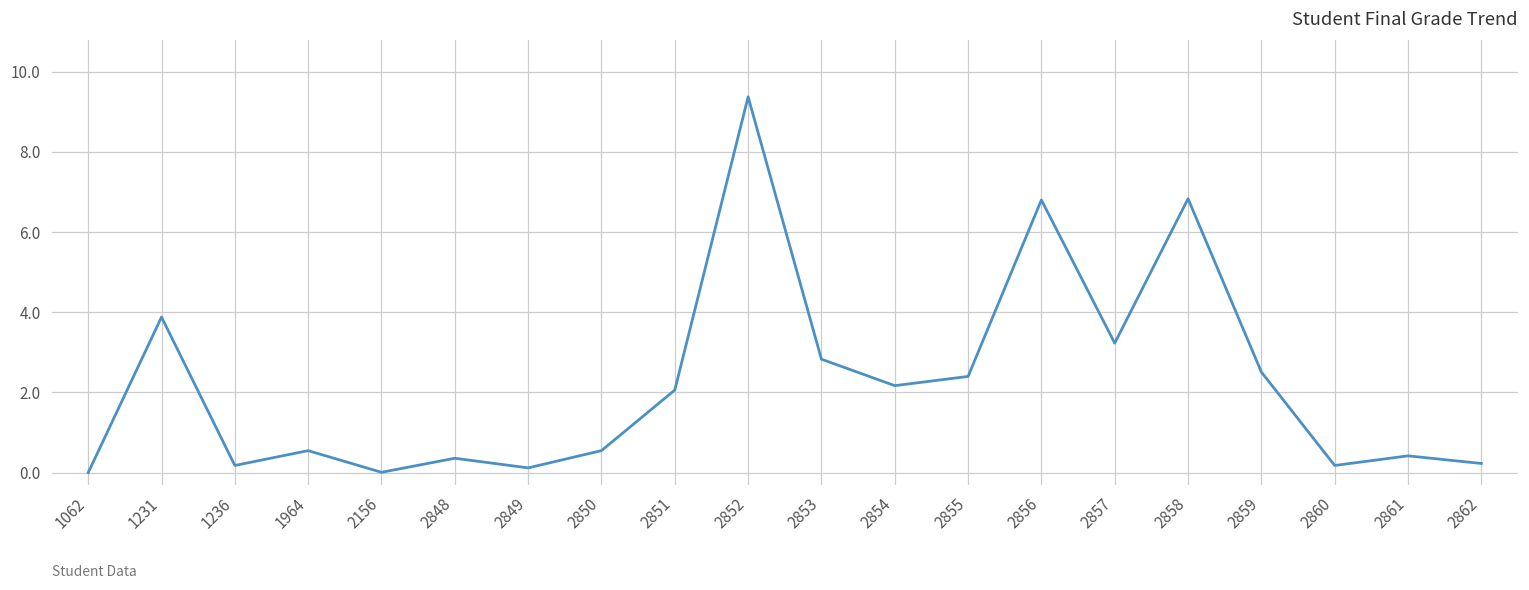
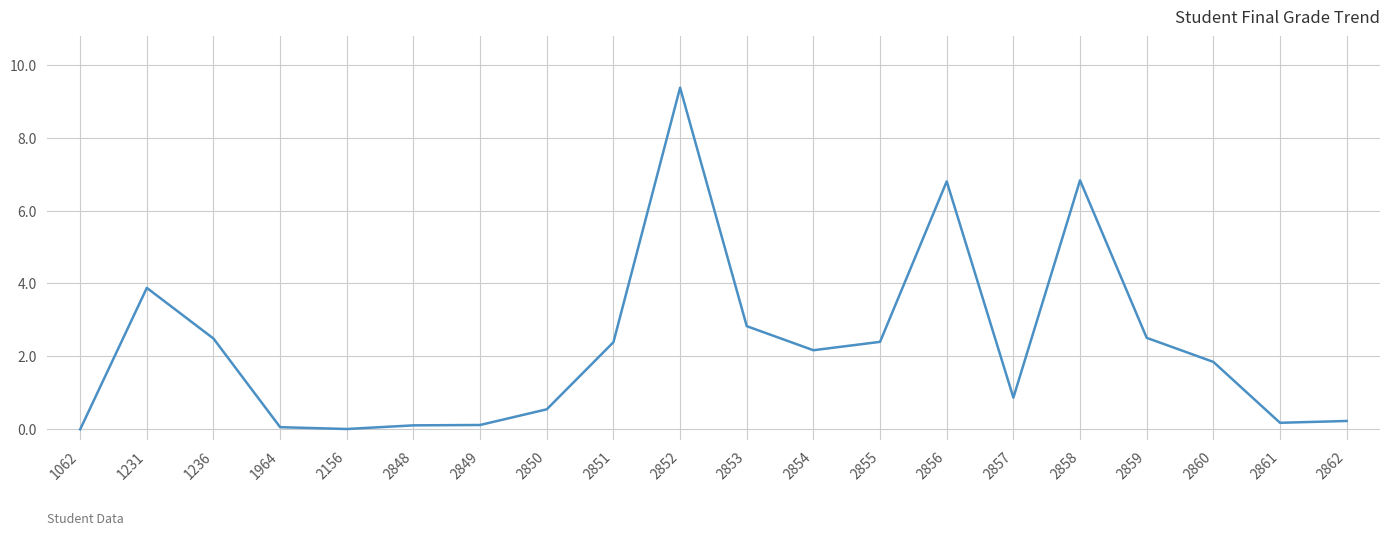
1236: 0.2 -> 2.5
1964: 0.6 -> 0.1
2848: 0.4 -> 0.1
2851: 2.1 -> 2.4
2857: 3.2 -> 0.9
2860: 0.2 -> 1.9
2861: 0.4 -> 0.2
